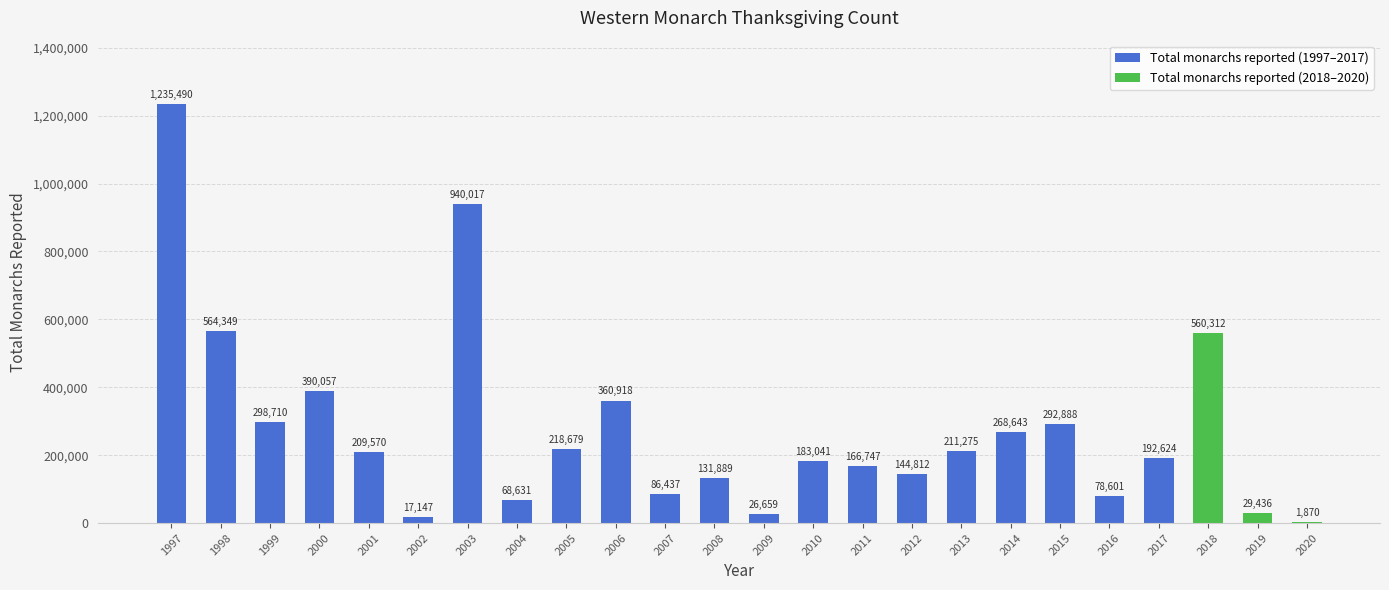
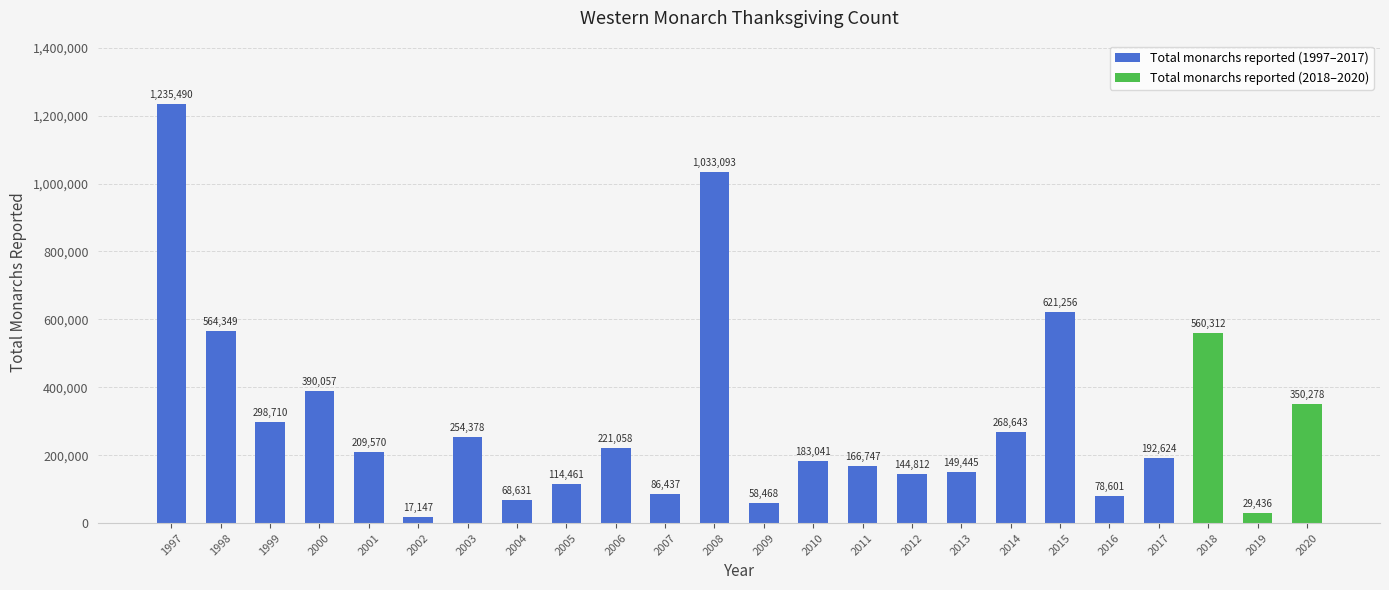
2003: 940,017 -> 254,378
2005: 218,679 -> 114,461
2006: 360,918 -> 221,058
2008: 131,889 -> 1,033,093
2009: 26,659 -> 58,468
2013: 211,275 -> 149,445
2015: 292,888 -> 621,256
2020: 1,870 -> 350,278
